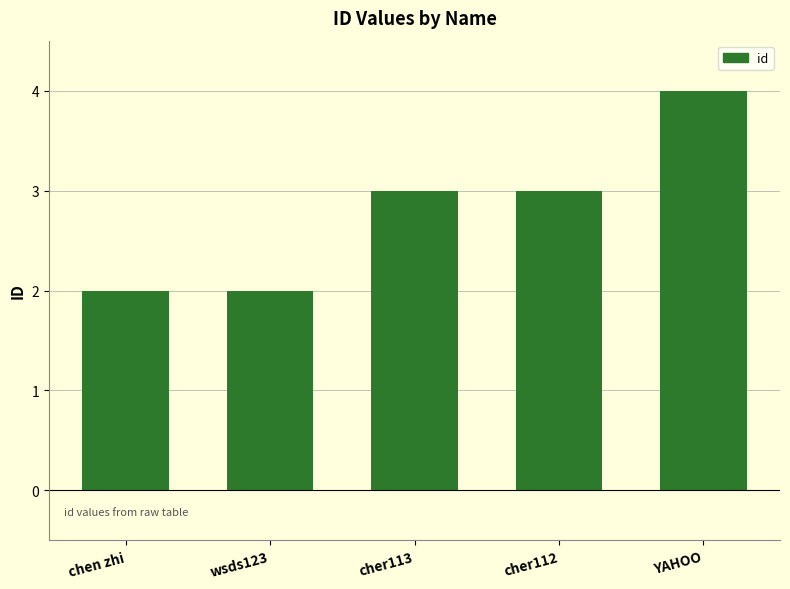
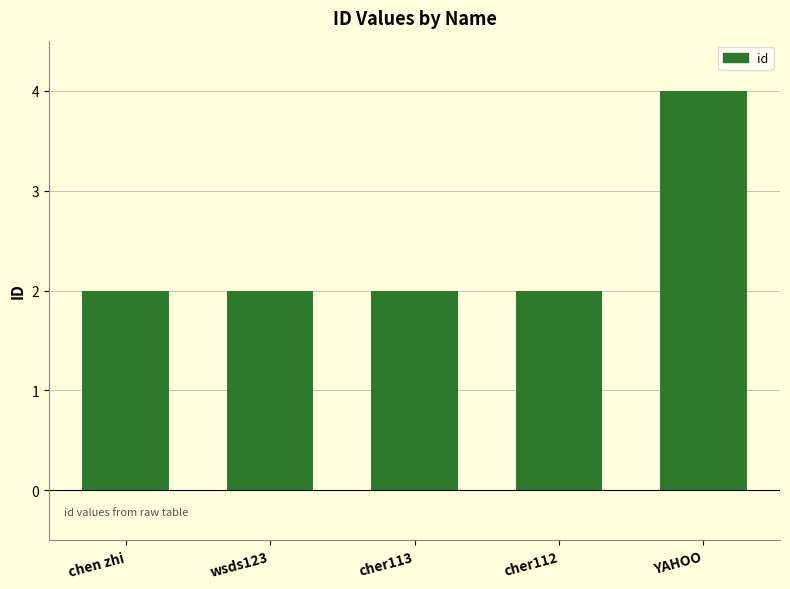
cher113: 3 -> 2
cher112: 3 -> 2
